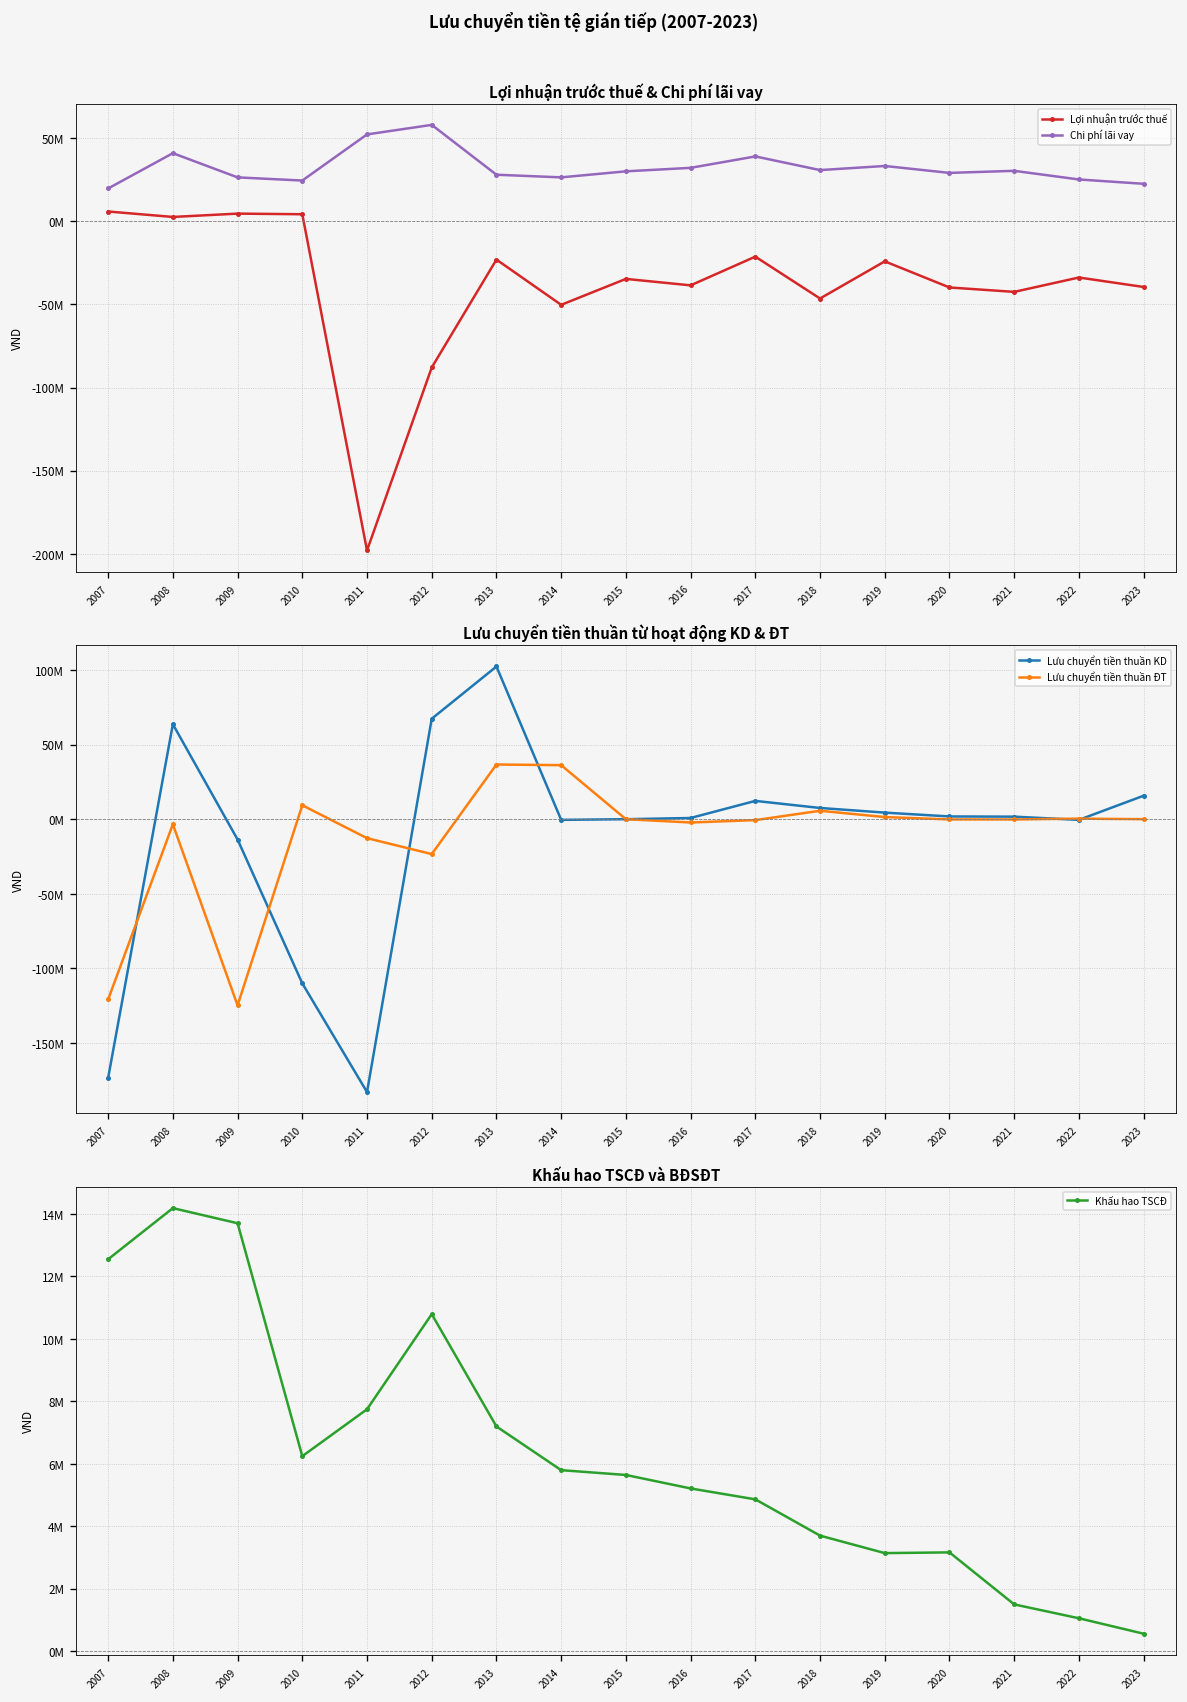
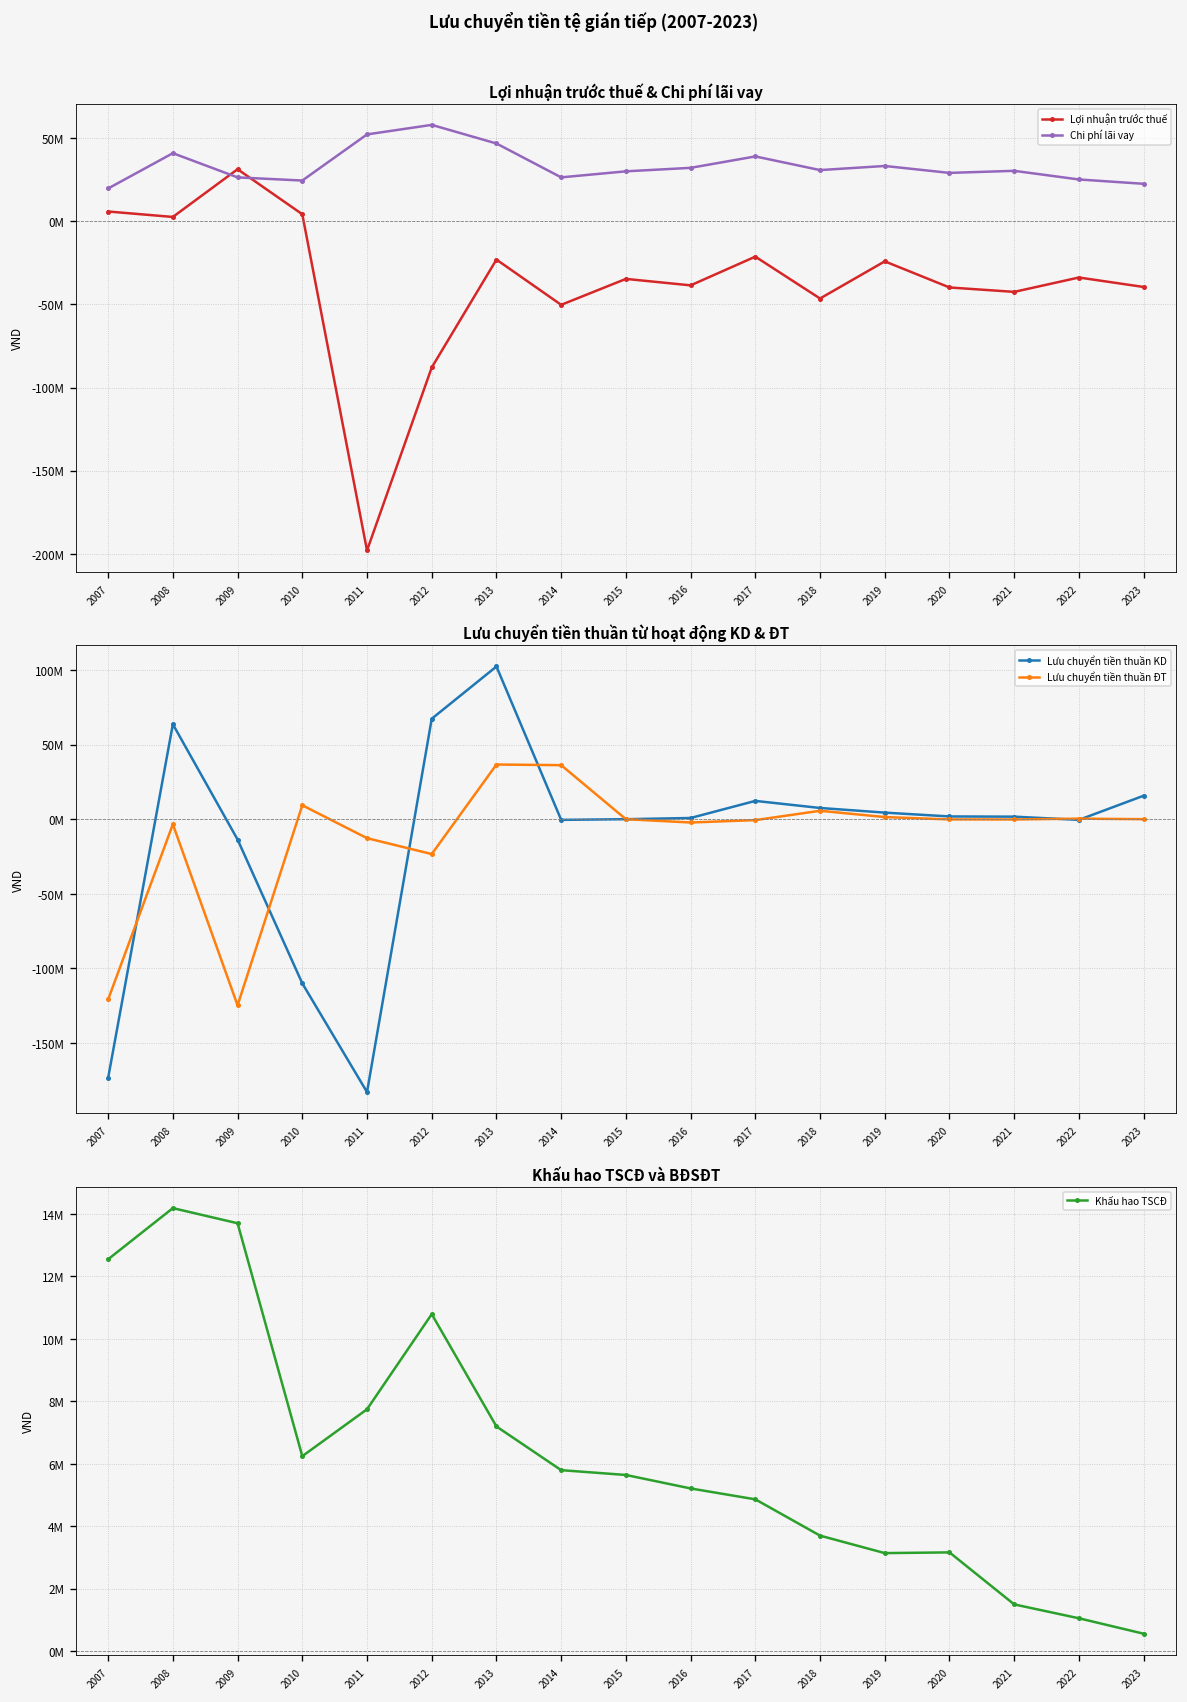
Lợi nhuận trước thuế & Chi phí lãi vay, Lợi nhuận trước thuế, 2009: 5000000 -> 31000000
Lợi nhuận trước thuế & Chi phí lãi vay, Chi phí lãi vay, 2013: 28000000 -> 47000000
